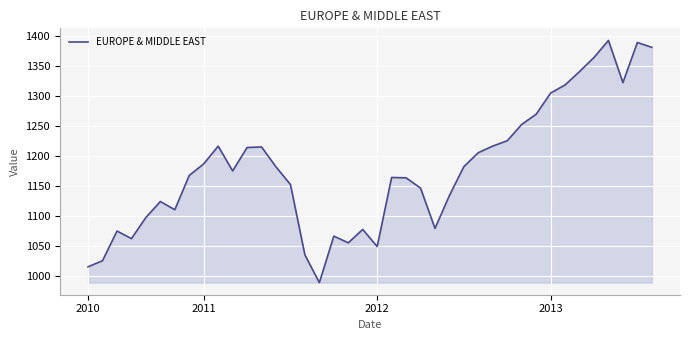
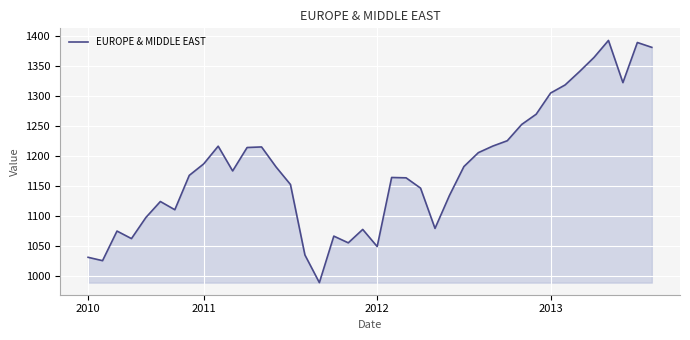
2010: 1010 -> 1030
